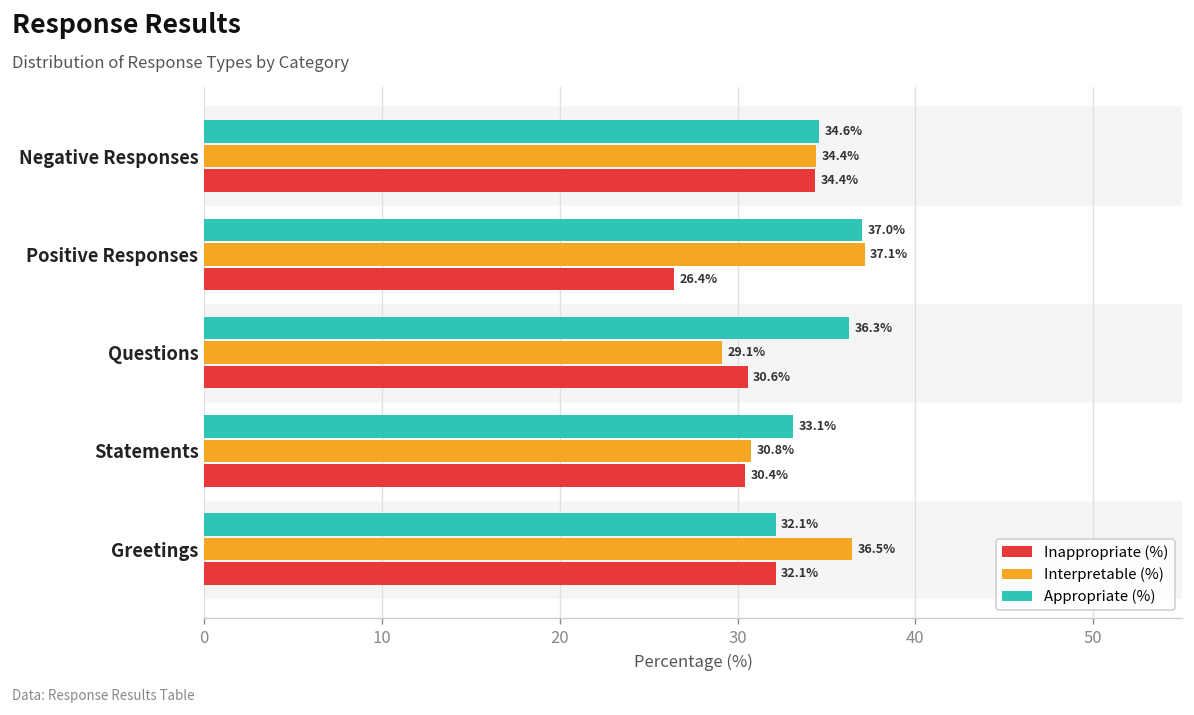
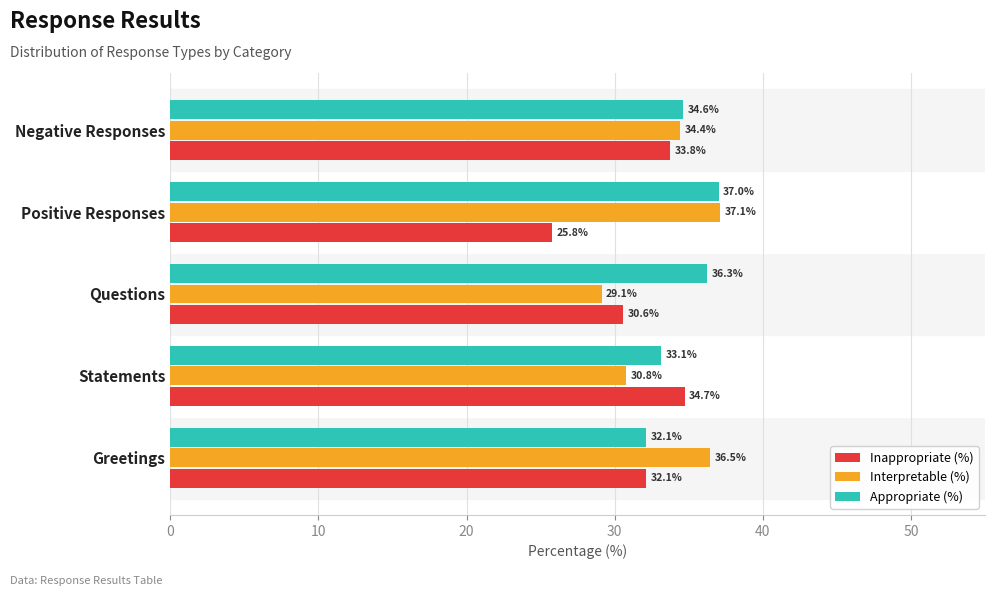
Inappropriate (%), Negative Responses: 34.4% -> 33.8%
Inappropriate (%), Positive Responses: 26.4% -> 25.8%
Inappropriate (%), Statements: 30.4% -> 34.7%
